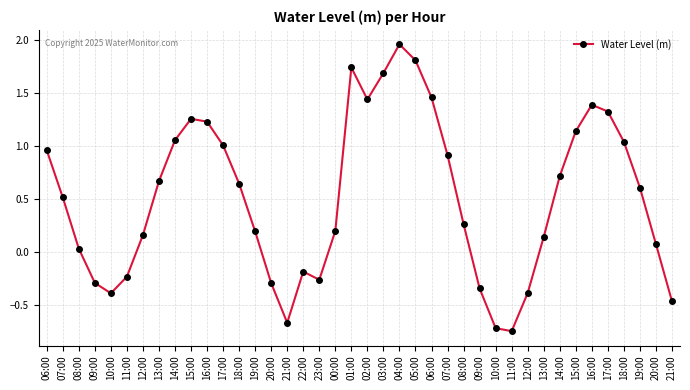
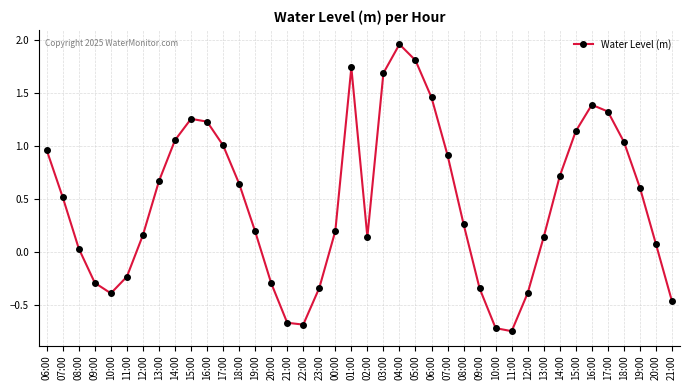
22:00: -0.18 -> -0.68
23:00: -0.26 -> -0.34
02:00: 1.44 -> 0.14
